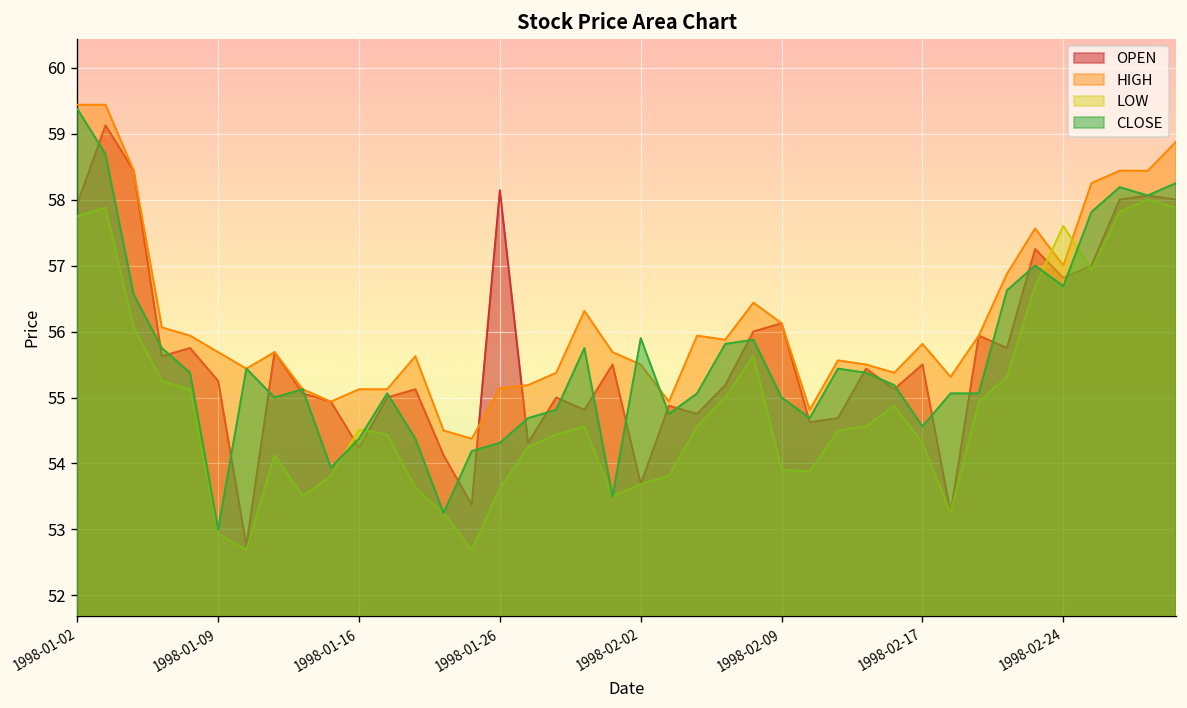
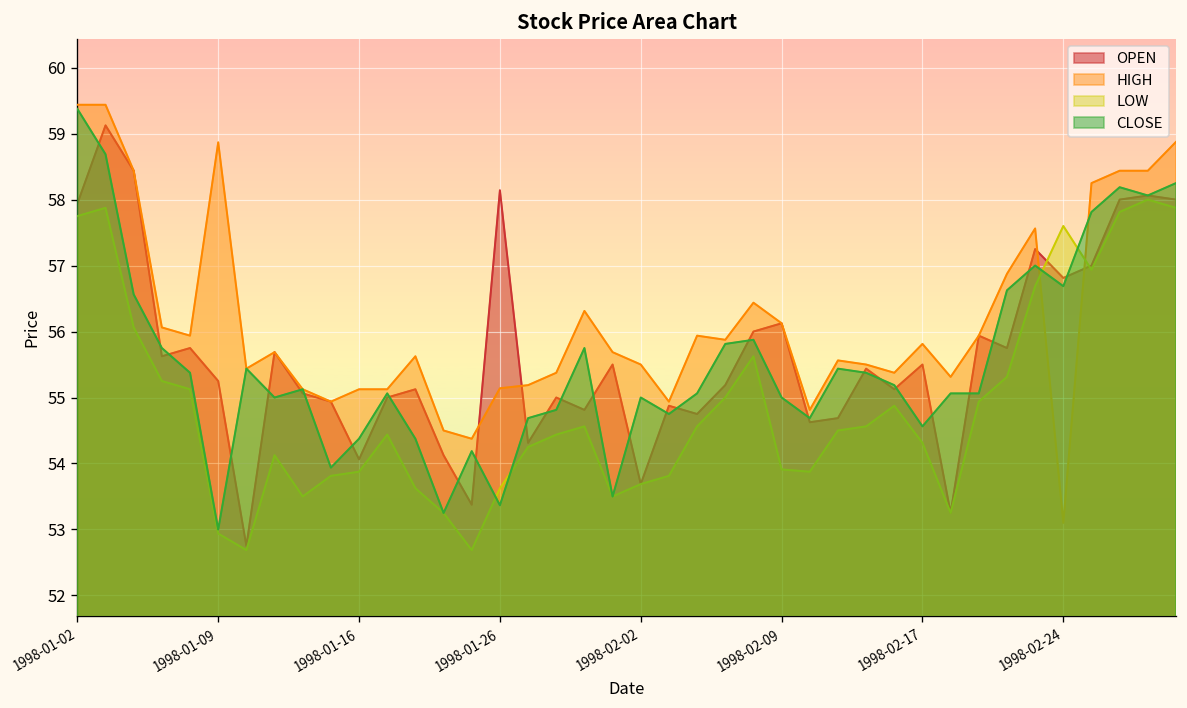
HIGH, 1998-01-09: 55.7 -> 58.9
OPEN, 1998-01-16: 54.2 -> 54.1
LOW, 1998-01-16: 54.5 -> 53.9
CLOSE, 1998-01-26: 54.3 -> 53.4
CLOSE, 1998-02-02: 55.9 -> 55.0
HIGH, 1998-02-24: 57.0 -> 53.1
